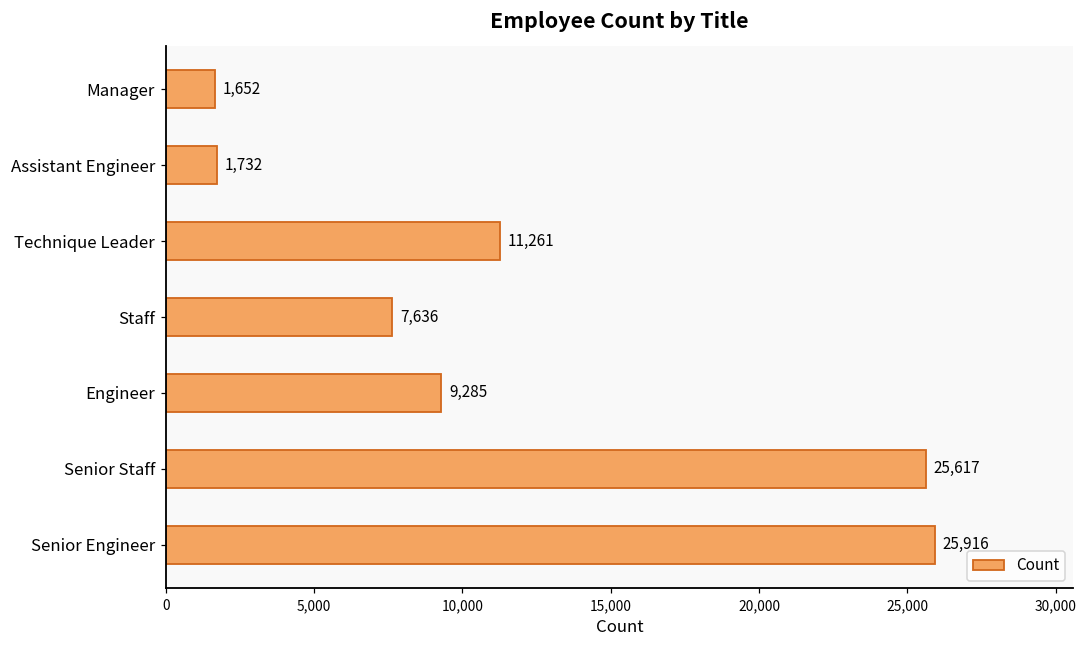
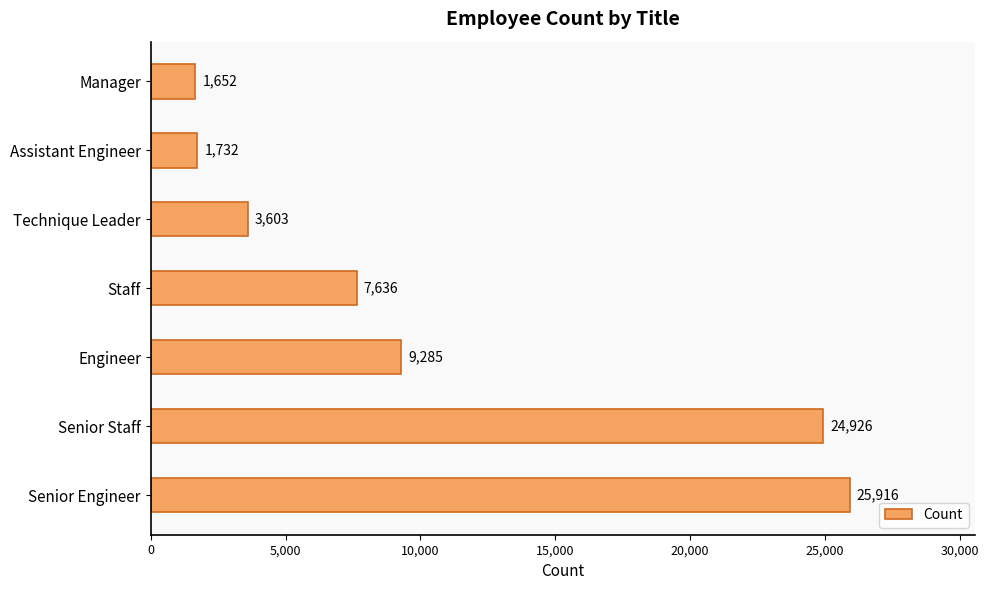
Technique Leader: 11,261 -> 3,603
Senior Staff: 25,617 -> 24,926
